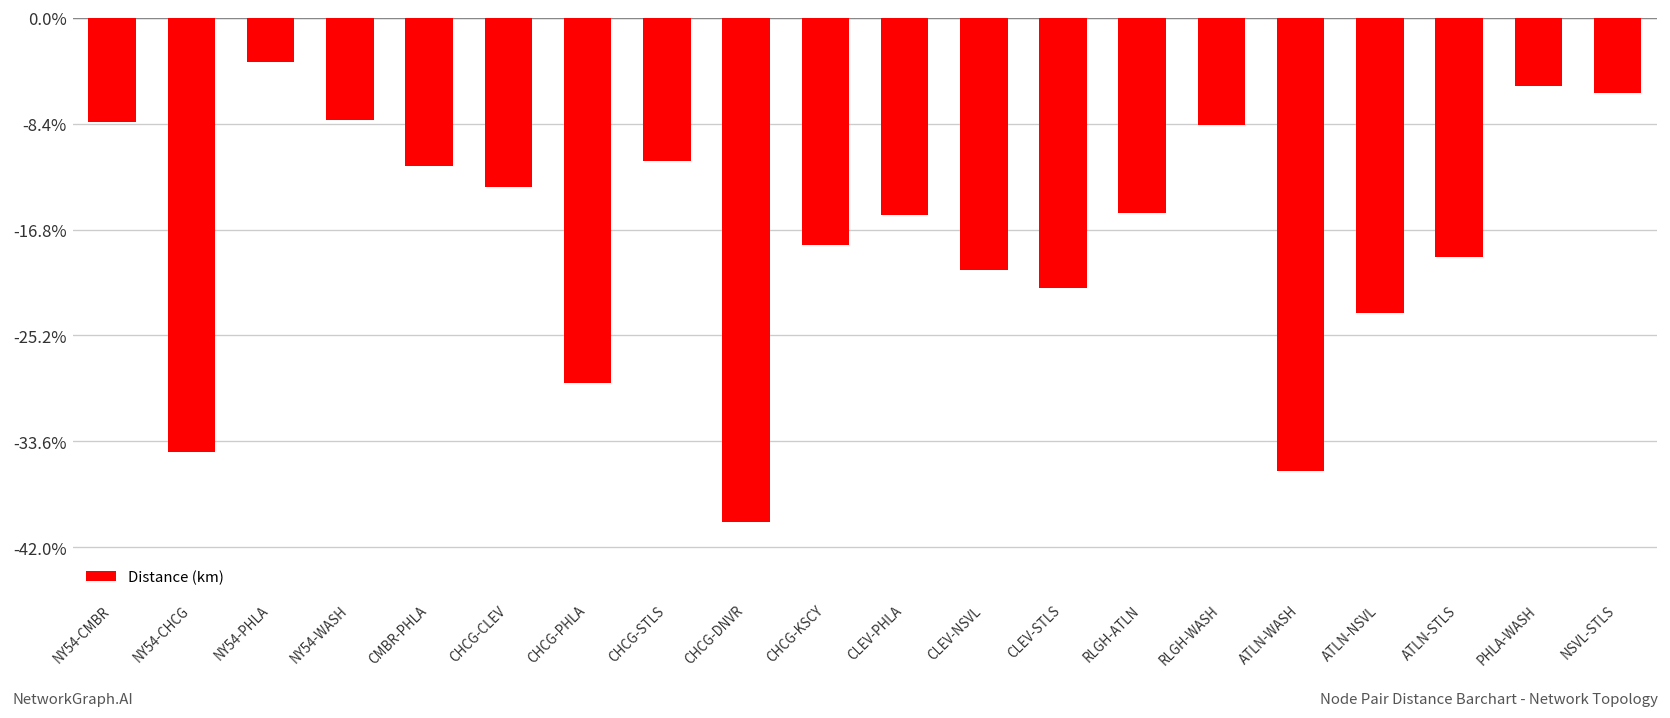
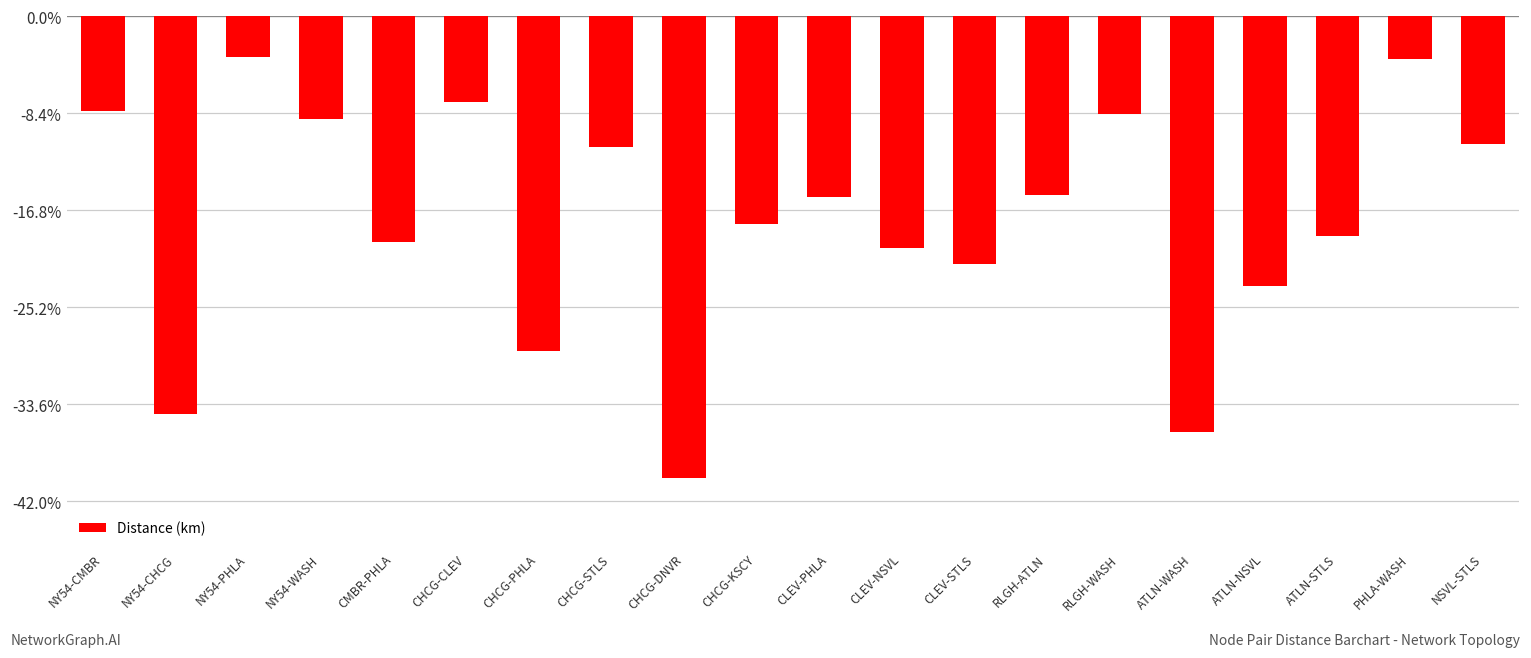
NY54-WASH: -8.1% -> -8.9%
CMBR-PHLA: -11.8% -> -19.5%
CHCG-CLEV: -13.4% -> -7.4%
PHLA-WASH: -5.4% -> -3.7%
NSVL-STLS: -6.0% -> -11.0%
